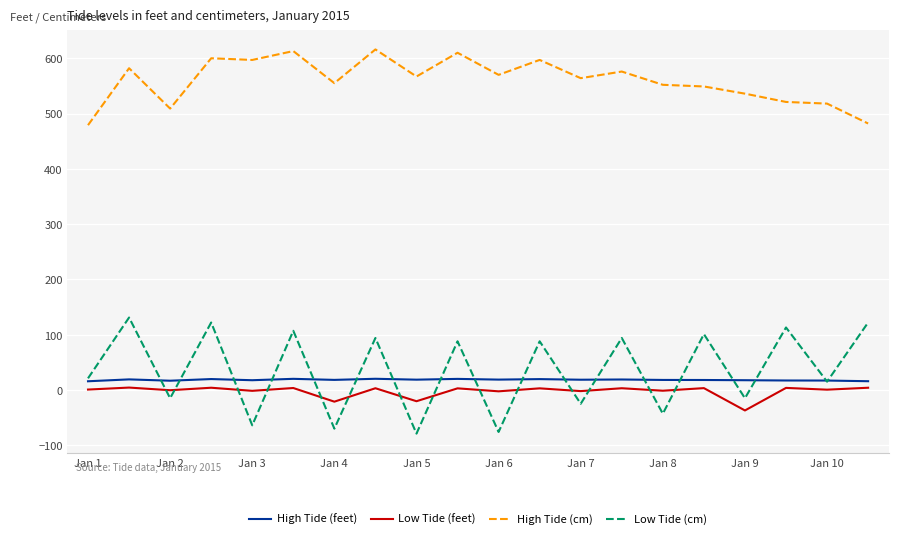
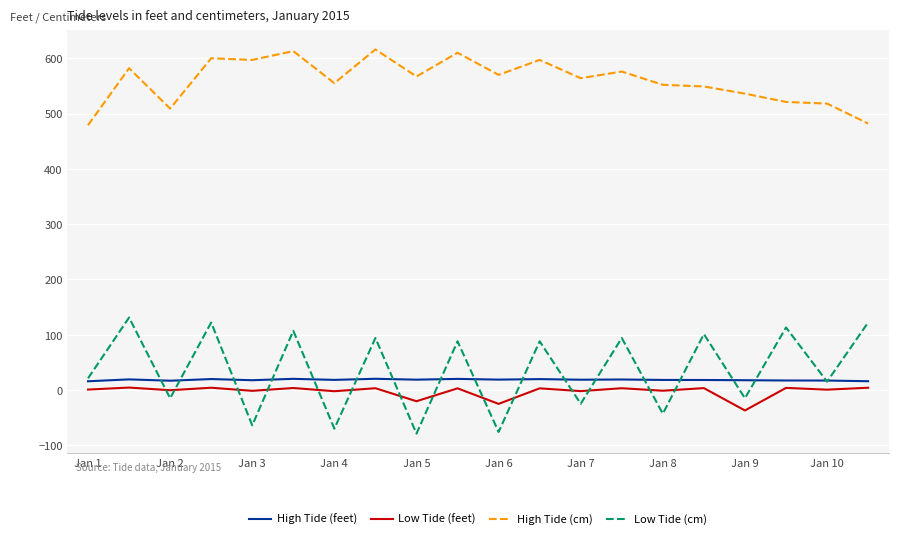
Low Tide (feet), Jan 4: -20 -> 0
Low Tide (feet), Jan 6: 0 -> -30
